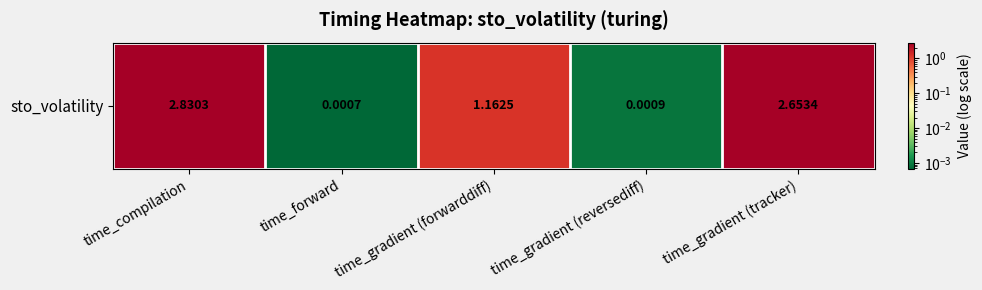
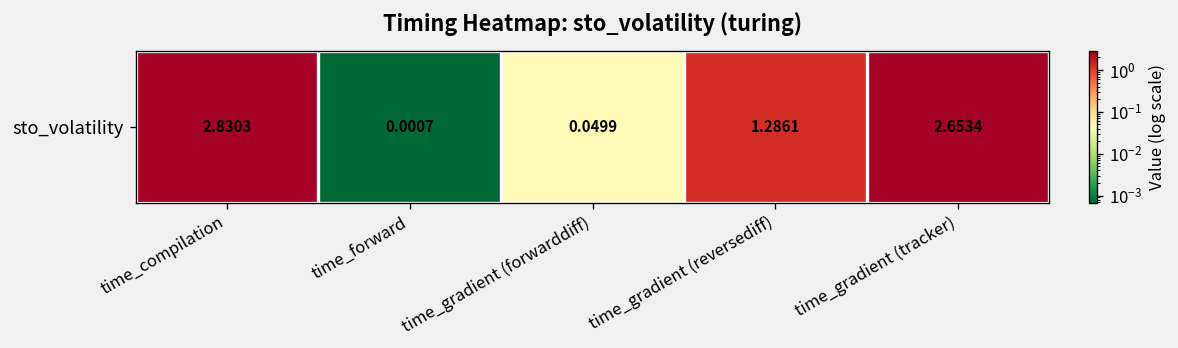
sto_volatility, time_gradient (forwarddiff): 1.1625 -> 0.0499
sto_volatility, time_gradient (reversediff): 0.0009 -> 1.2861
